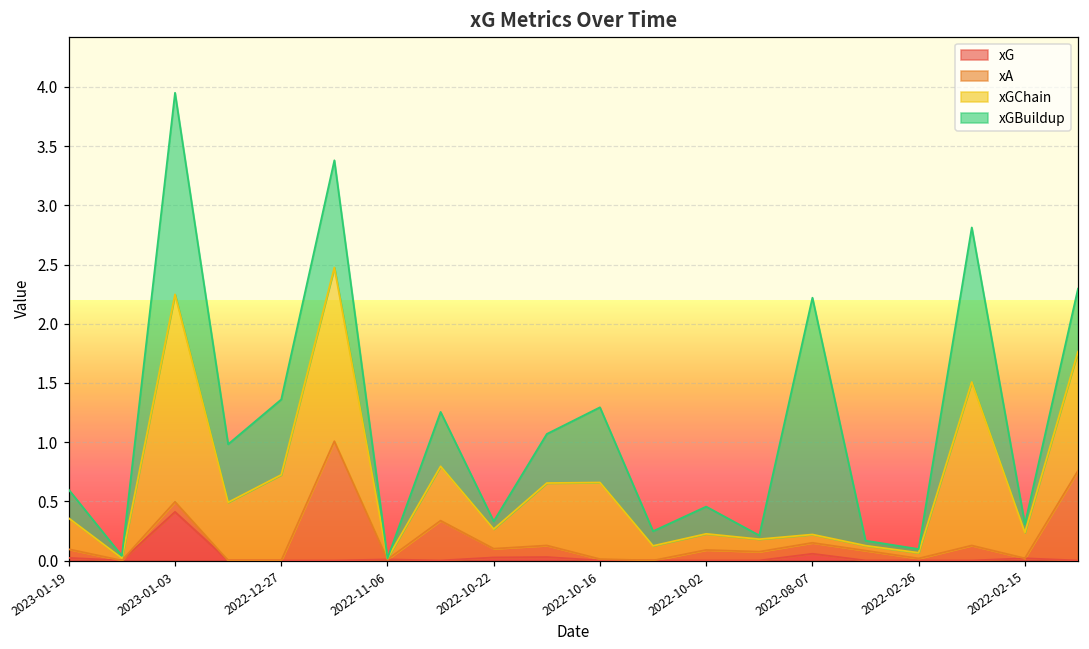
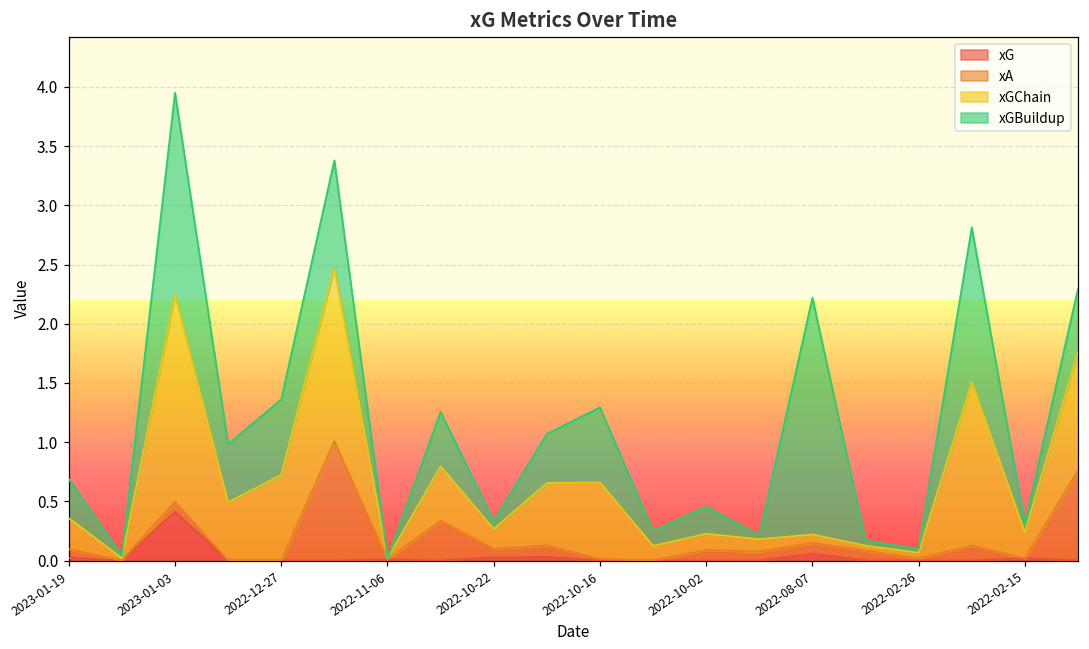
xGBuildup, 2023-01-19: 0.24 -> 0.33
